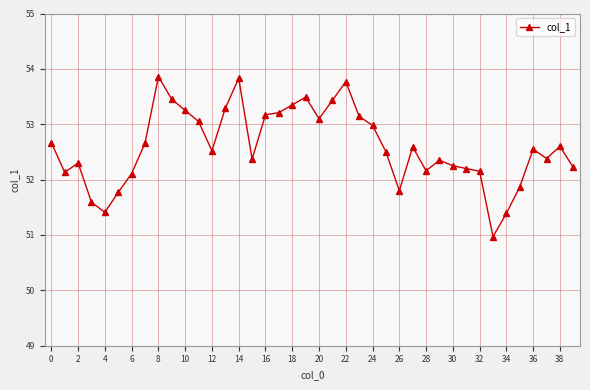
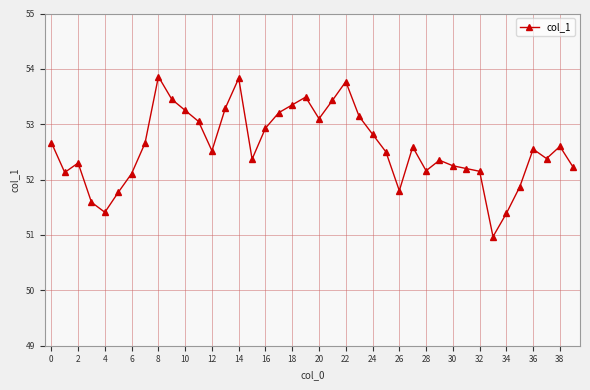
16: 53.2 -> 52.9
24: 53.0 -> 52.8
